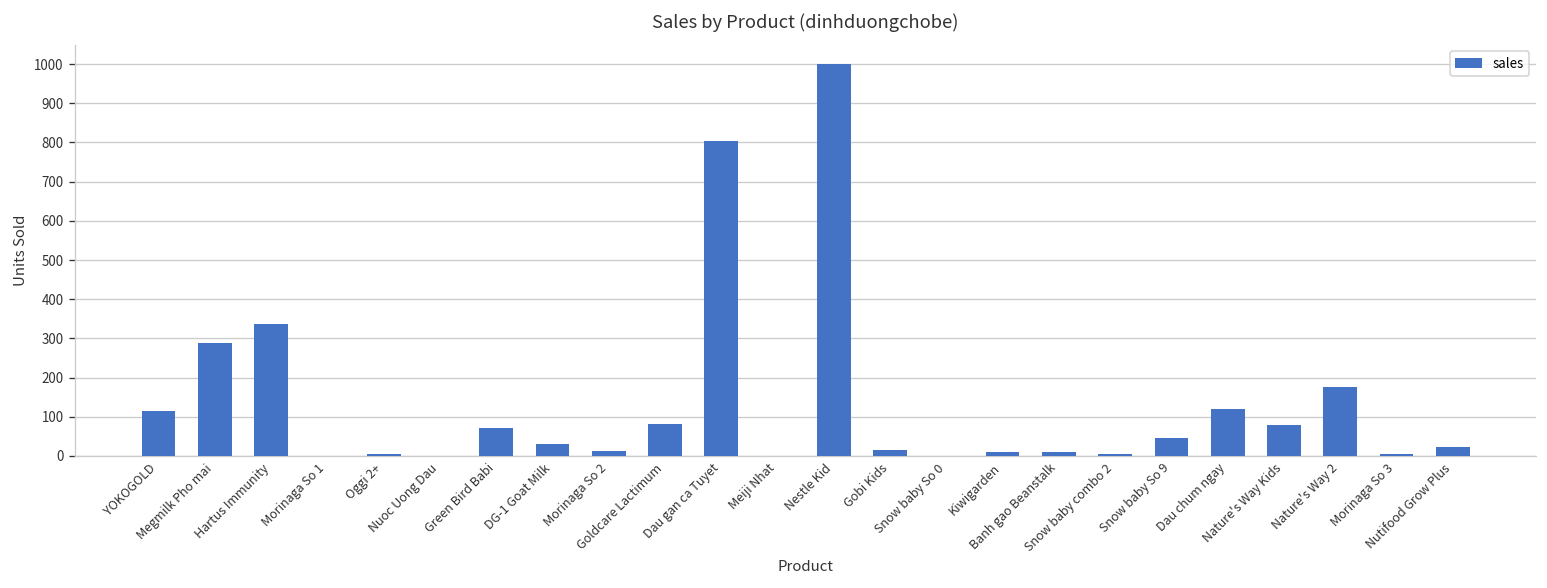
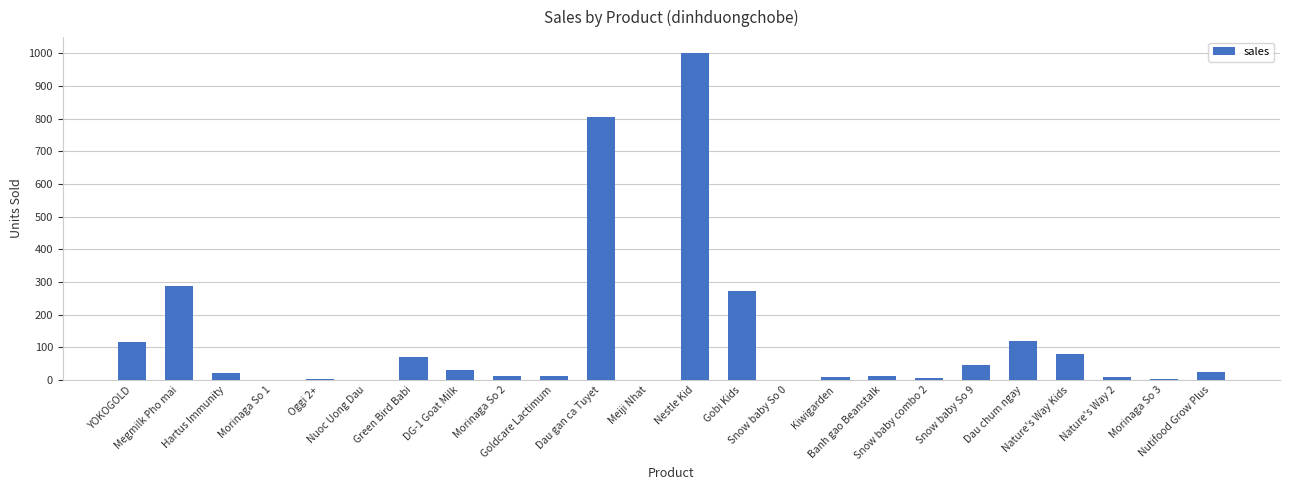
Hartus Immunity: 340 -> 20
Goldcare Lactimum: 80 -> 10
Gobi Kids: 20 -> 270
Nature's Way 2: 180 -> 10
